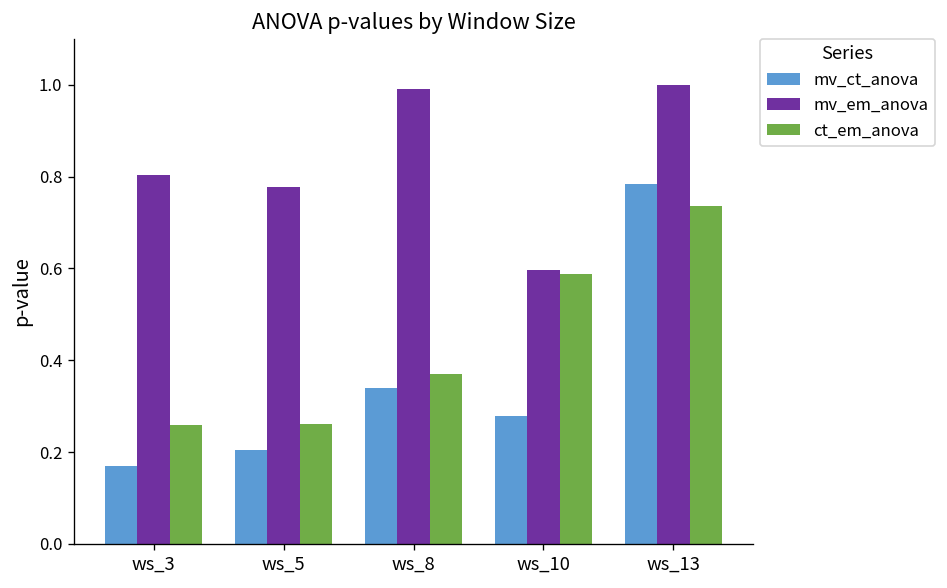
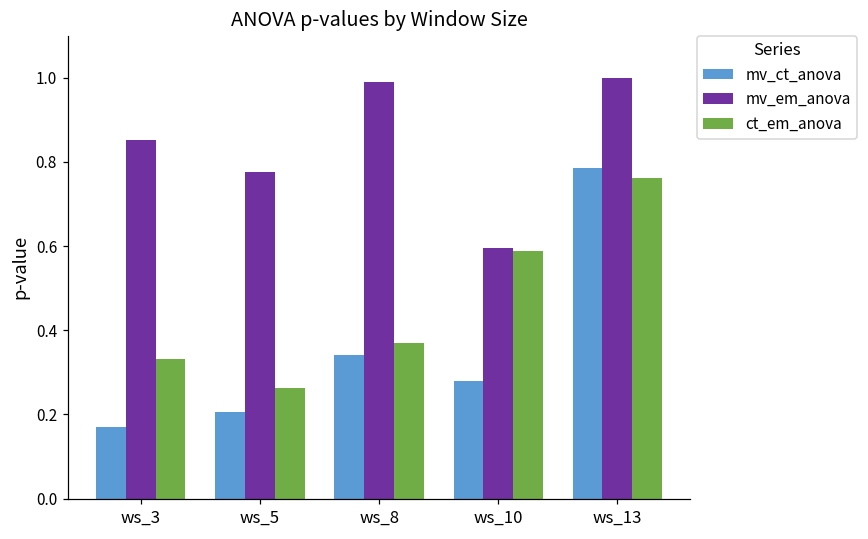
mv_em_anova, ws_3: 0.80 -> 0.85
ct_em_anova, ws_3: 0.26 -> 0.33
ct_em_anova, ws_13: 0.74 -> 0.76
